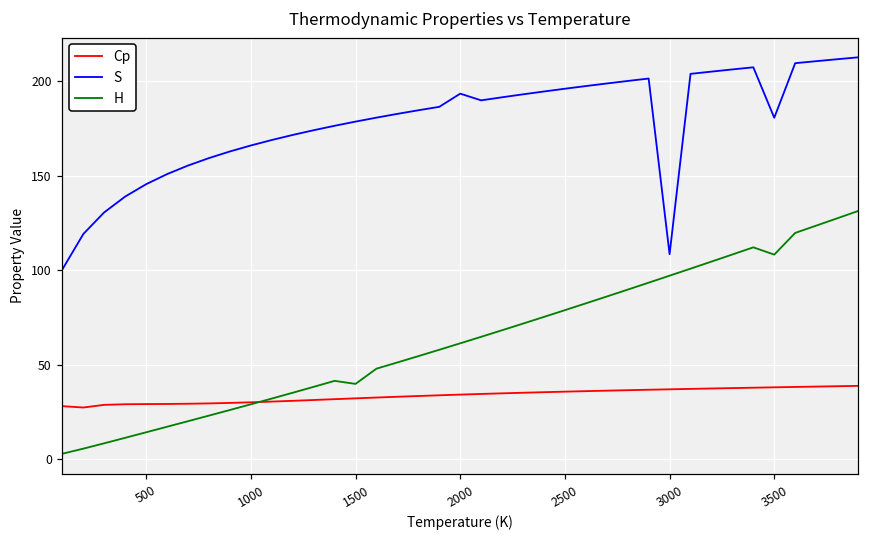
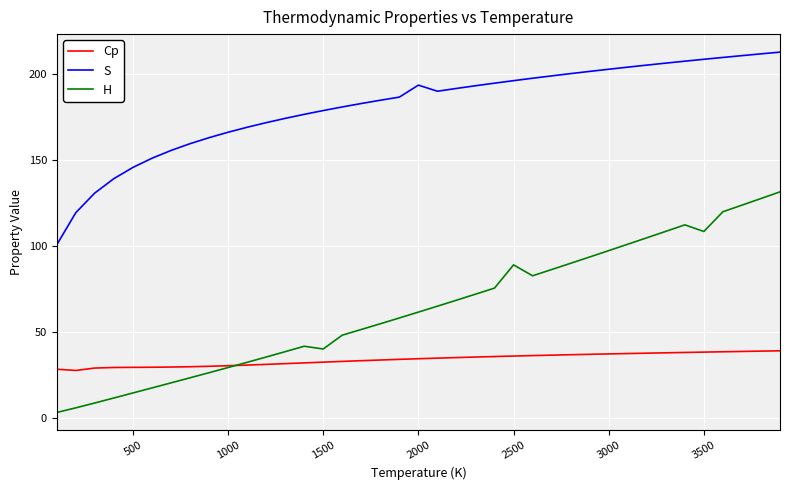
H, 2500: 79 -> 89
S, 3000: 109 -> 203
S, 3500: 181 -> 209
